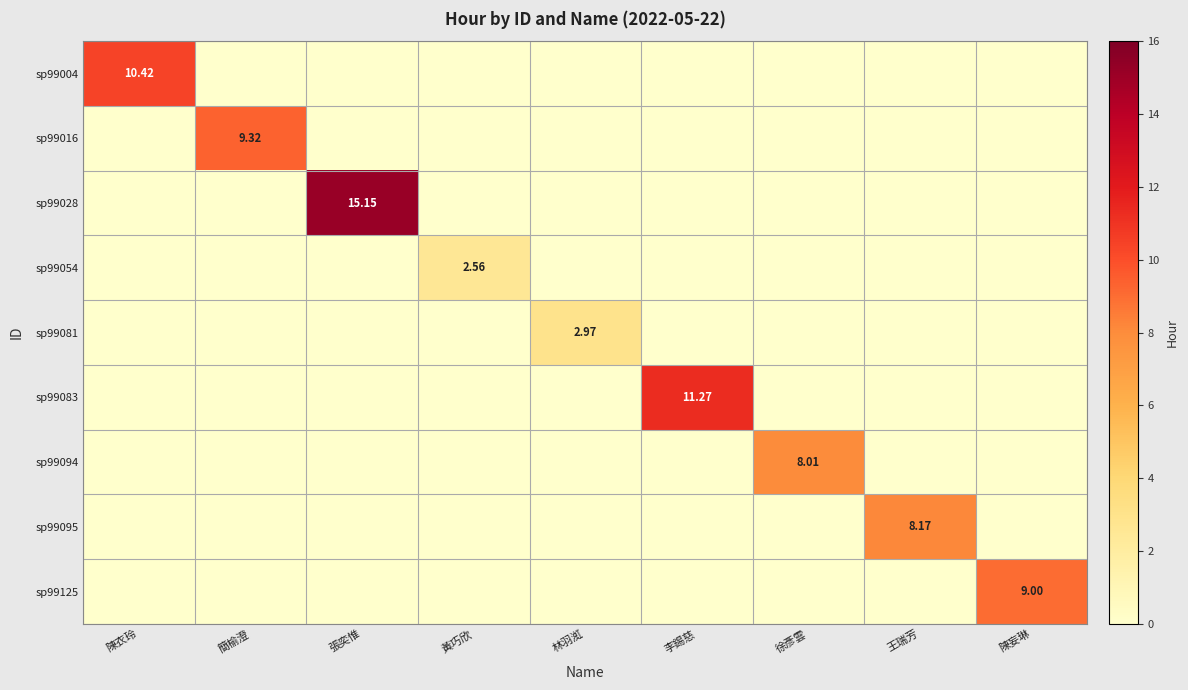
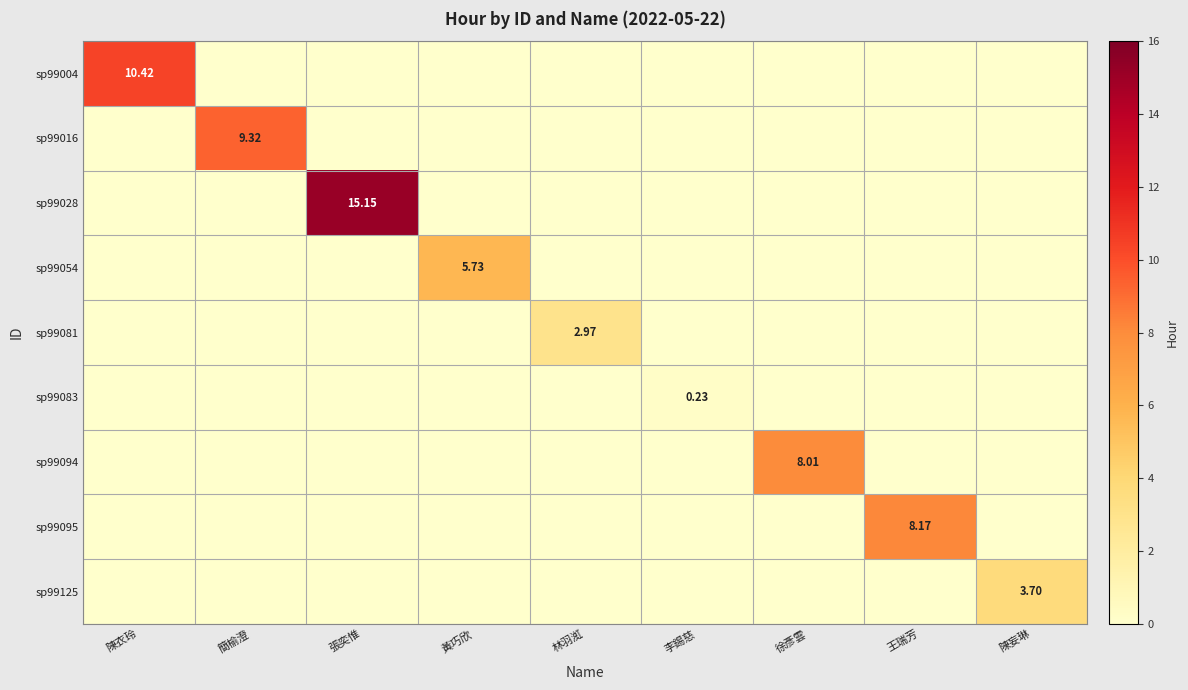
sp99054, 黃巧欣: 2.56 -> 5.73
sp99083, 李錫慈: 11.27 -> 0.23
sp99125, 陳妄琳: 9.00 -> 3.70
